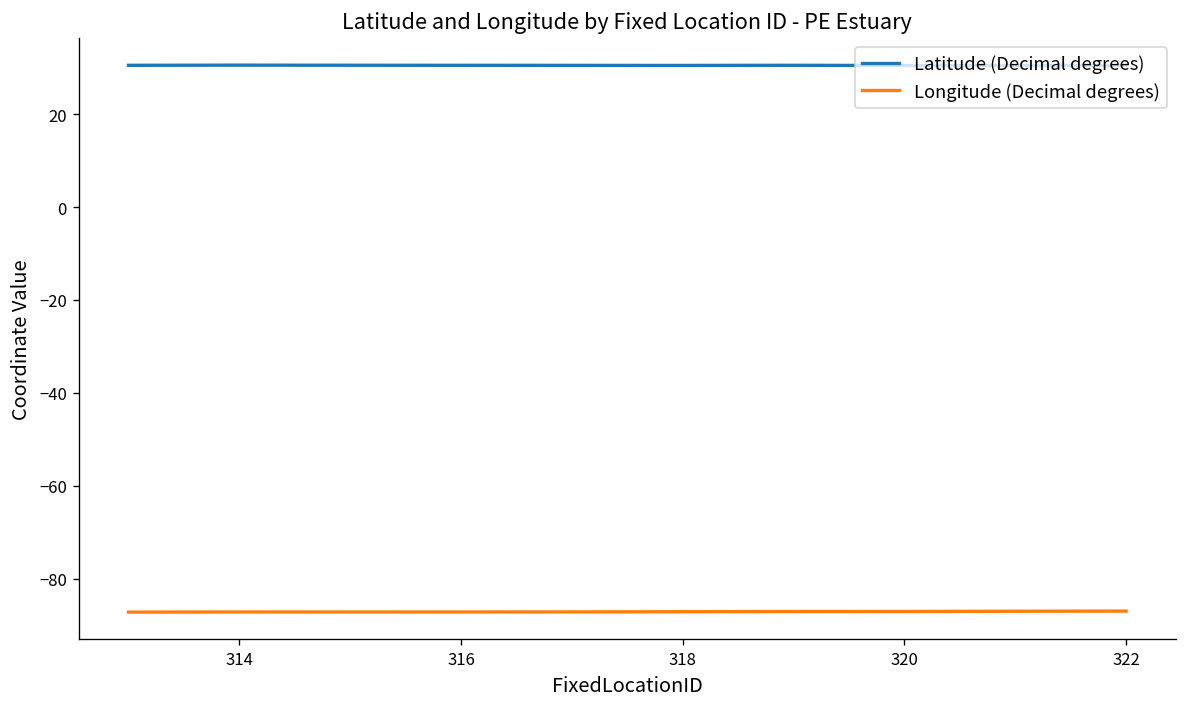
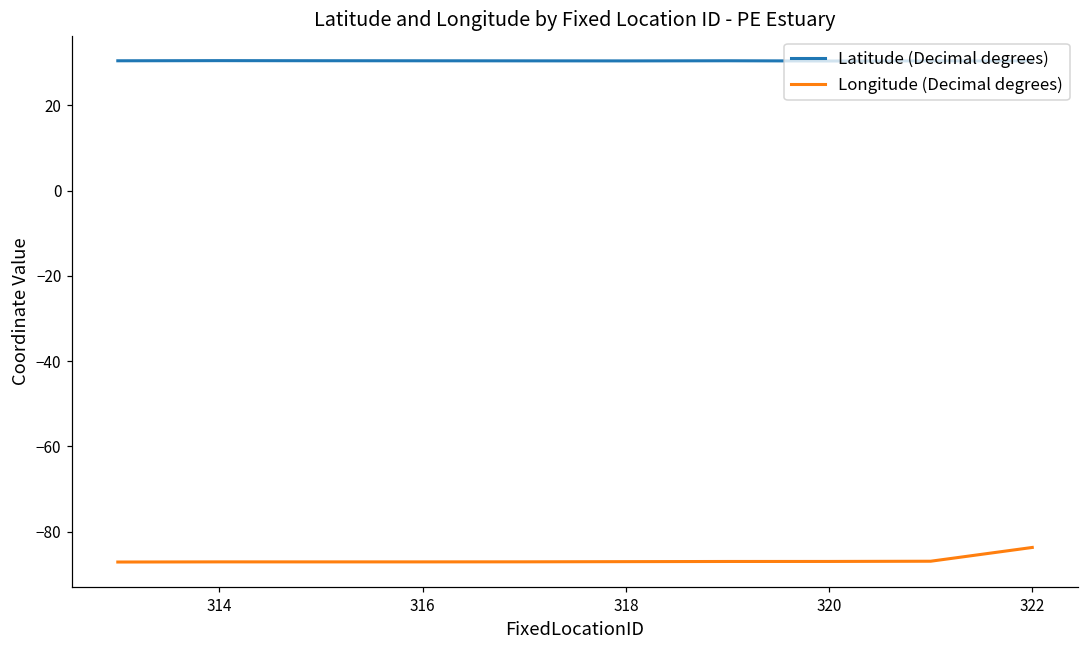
Longitude (Decimal degrees), 322: -87 -> -84
